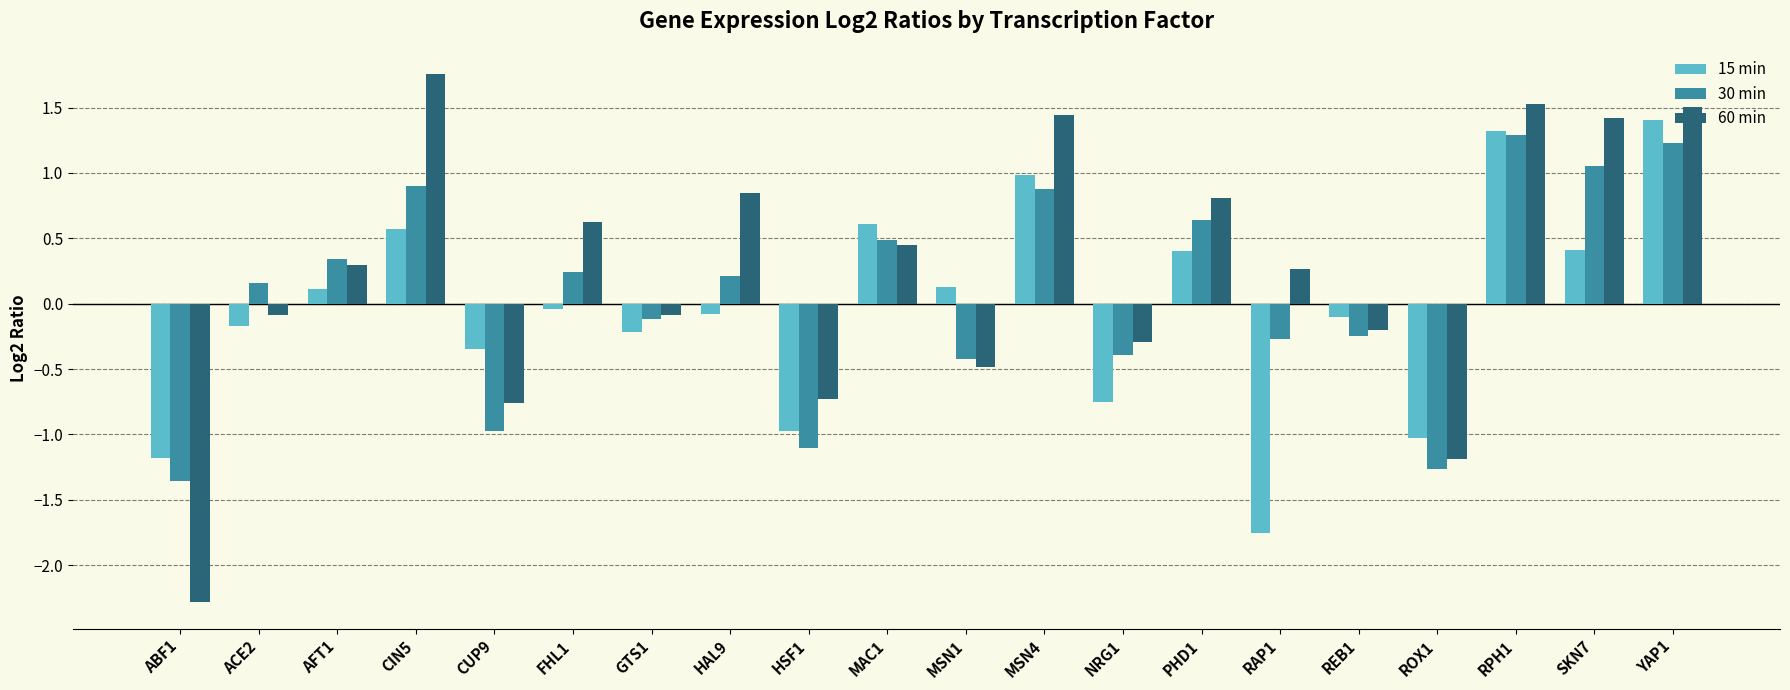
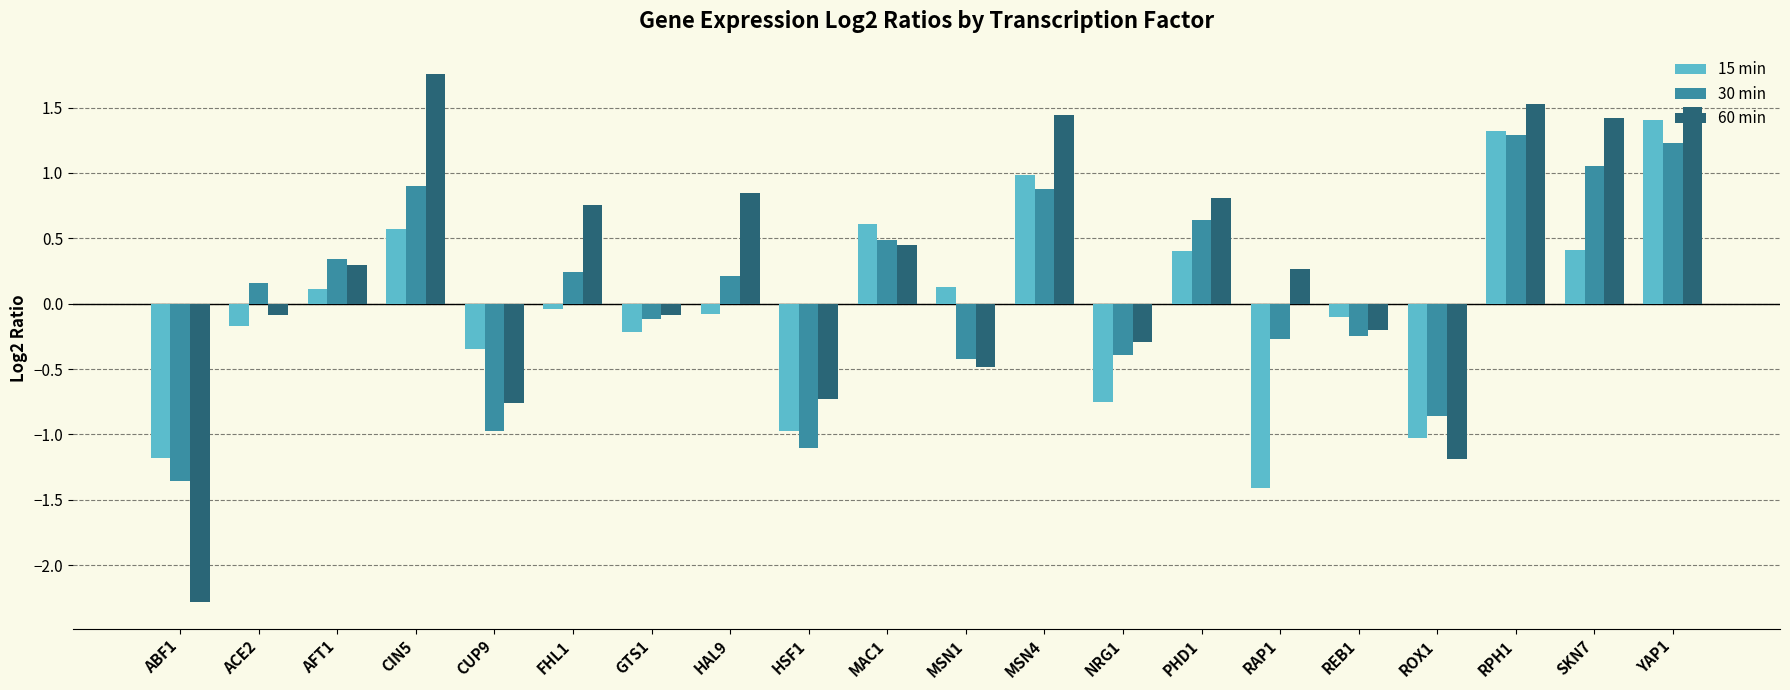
60 min, FHL1: 0.63 -> 0.76
15 min, RAP1: -1.75 -> -1.41
30 min, ROX1: -1.26 -> -0.86
